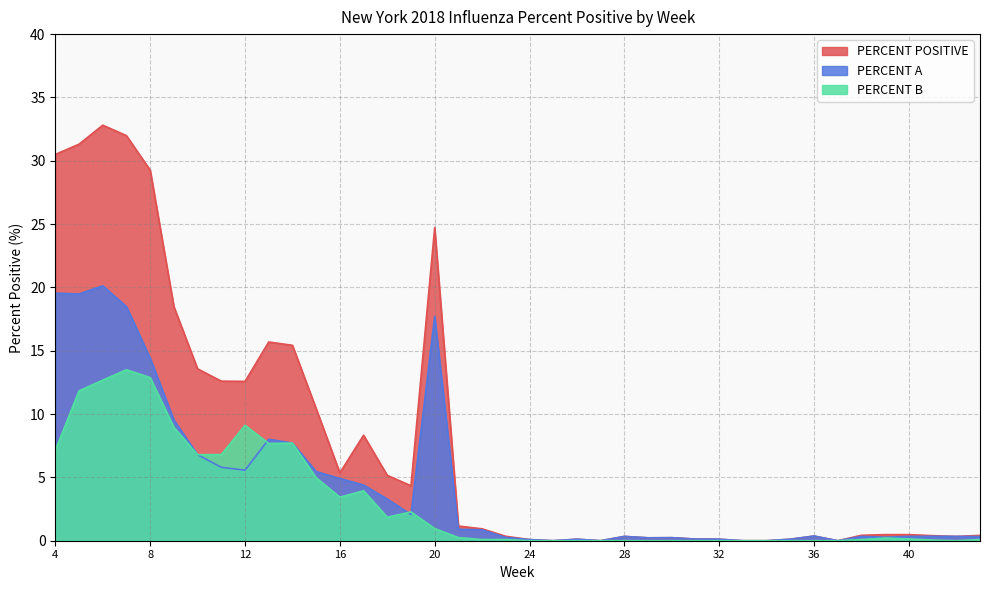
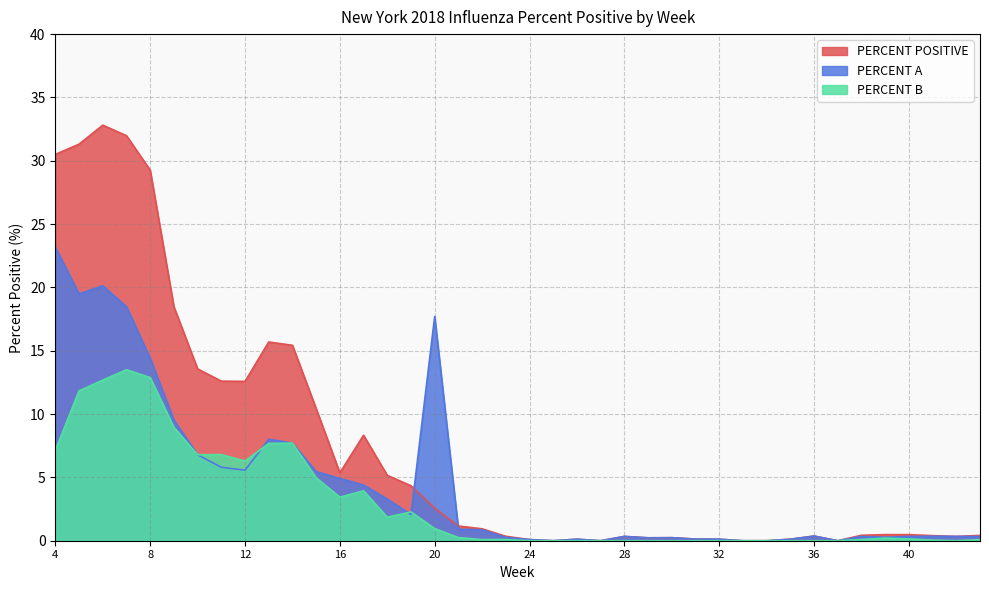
PERCENT A, 4: 19.6 -> 23.2
PERCENT B, 12: 9.1 -> 6.3
PERCENT POSITIVE, 20: 24.7 -> 2.6
